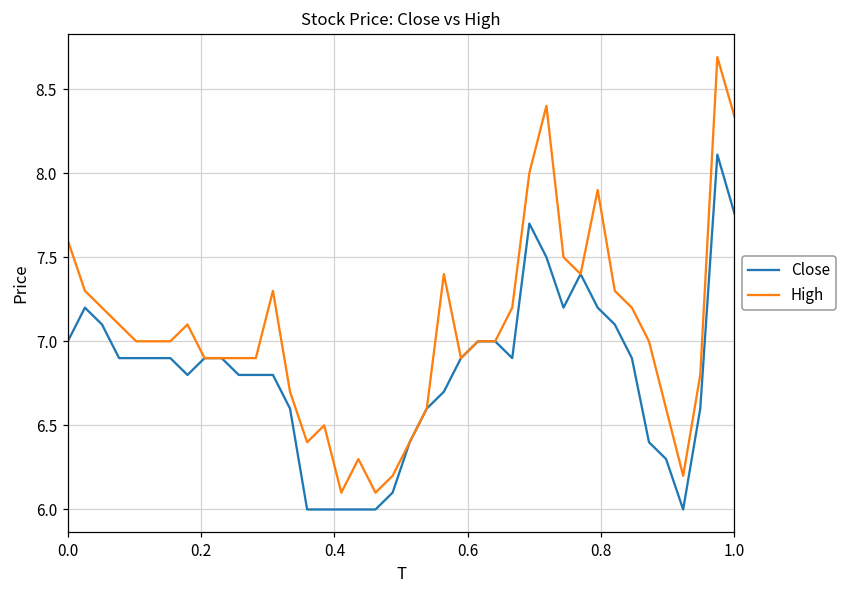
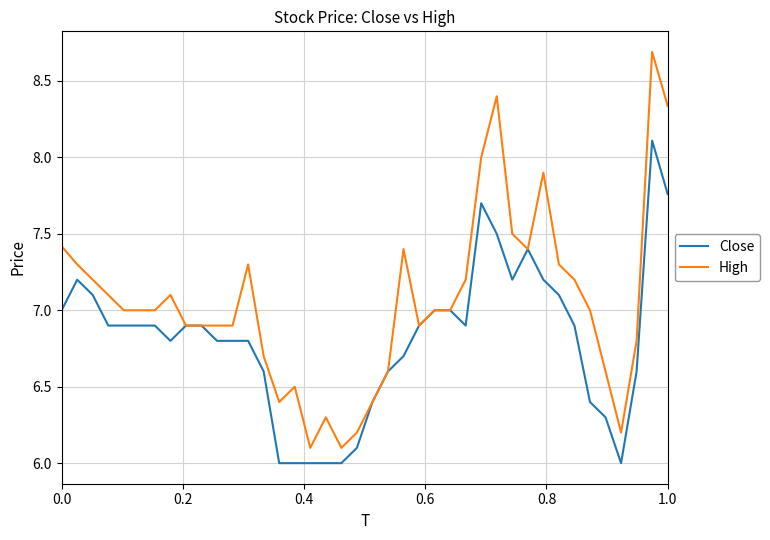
High, 0.0: 7.60 -> 7.42
